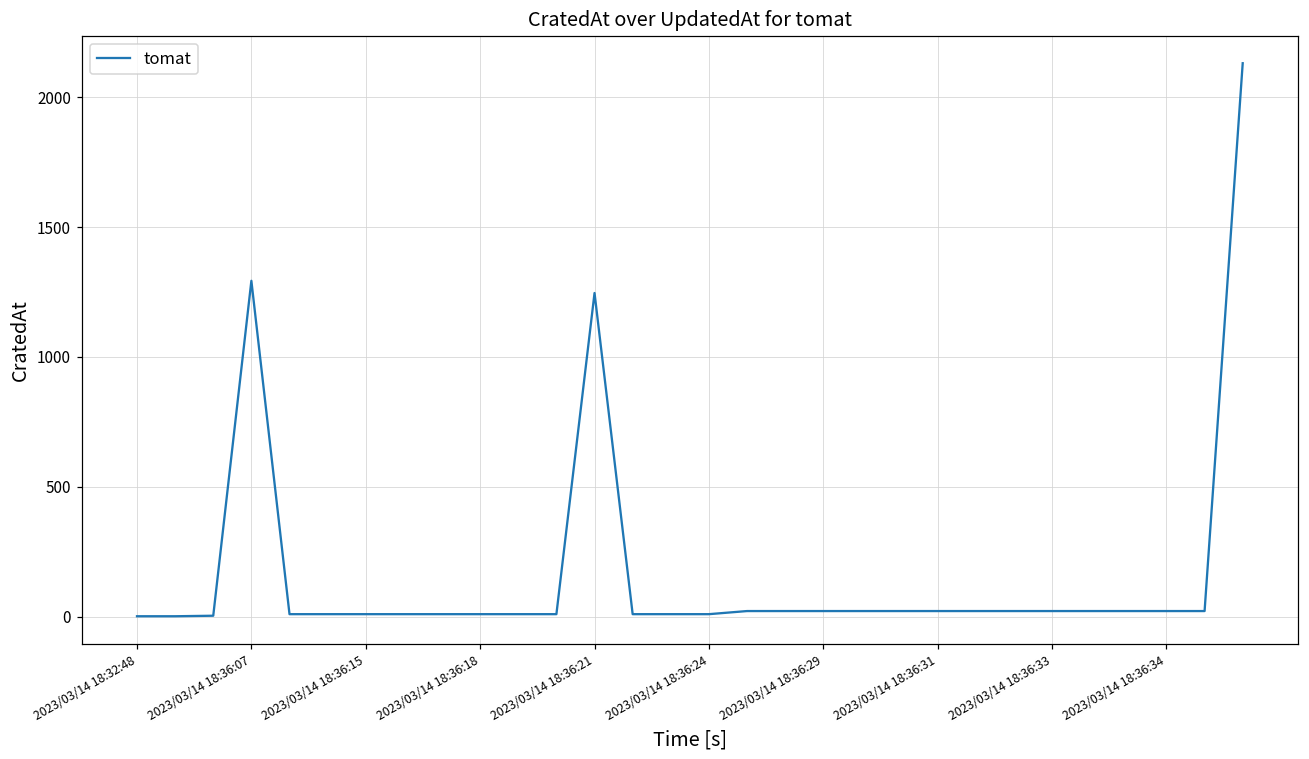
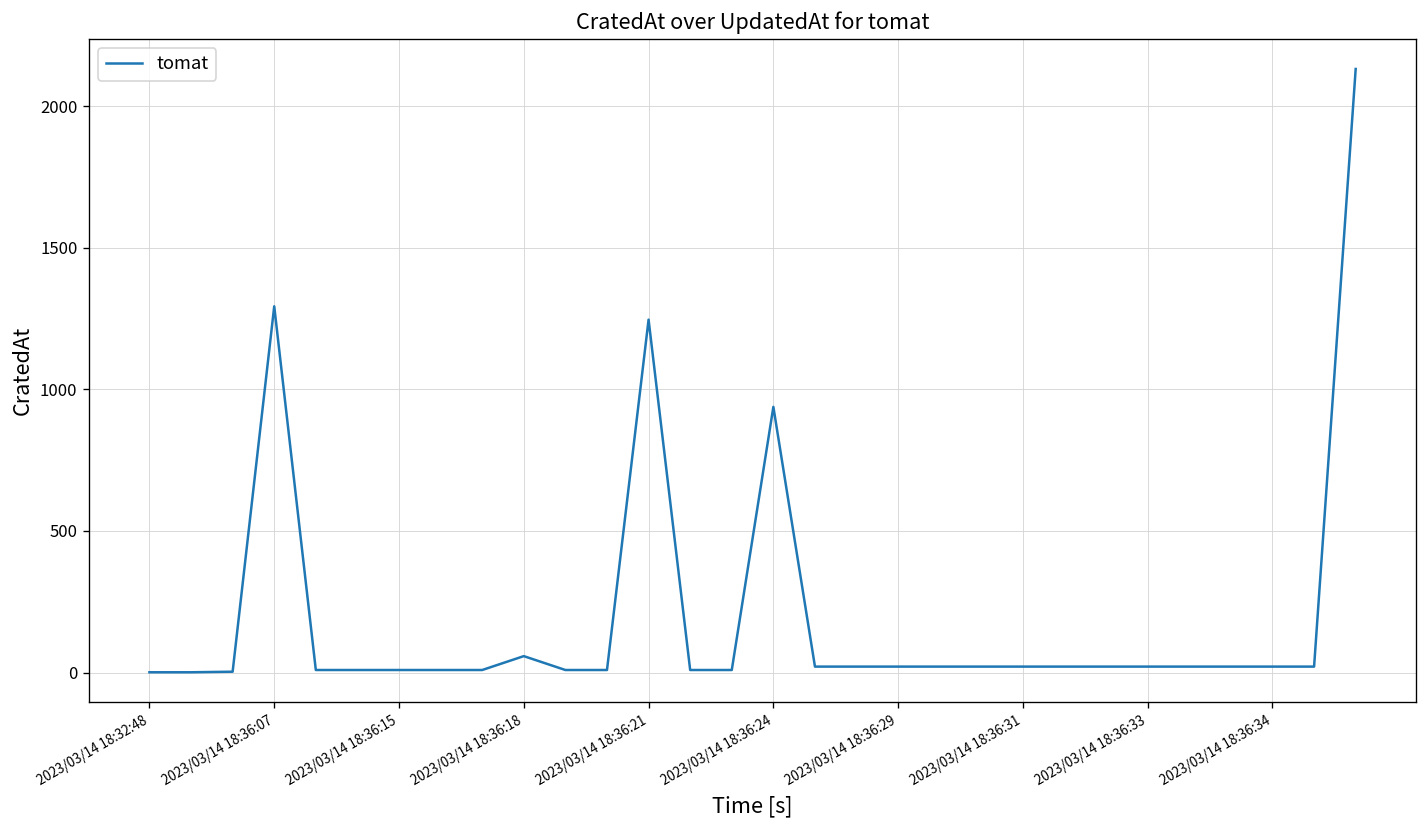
2023/03/14 18:36:18: 10 -> 60
2023/03/14 18:36:24: 10 -> 940
